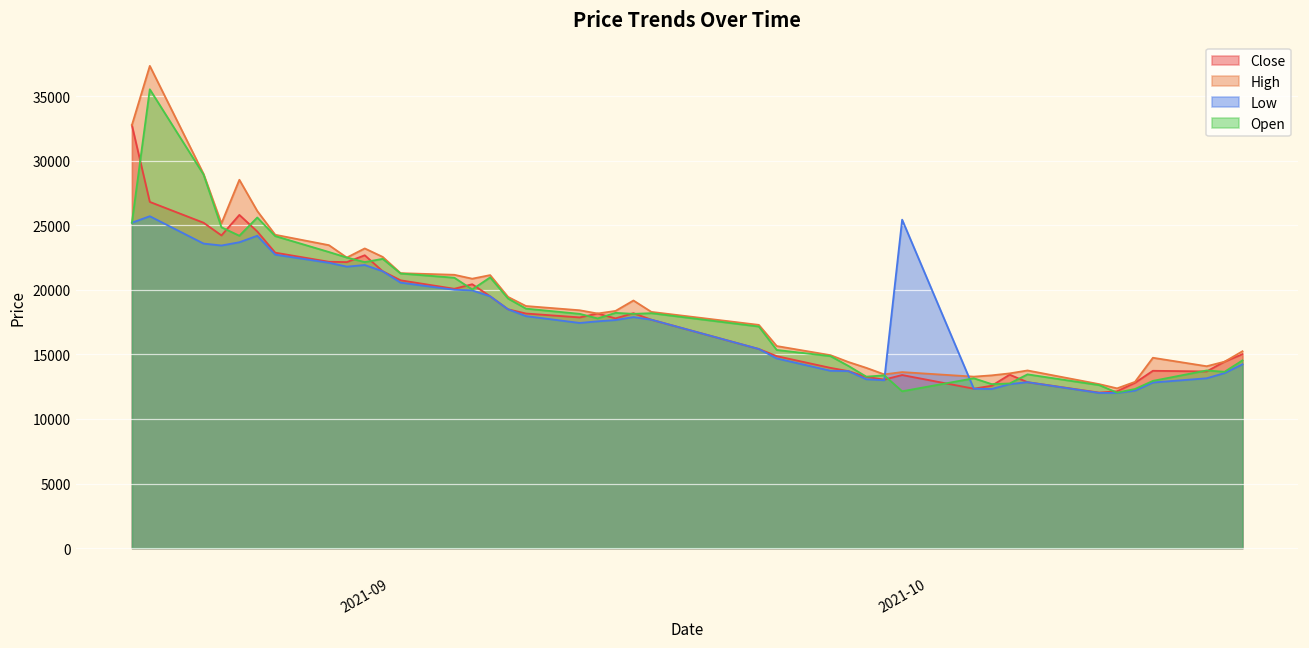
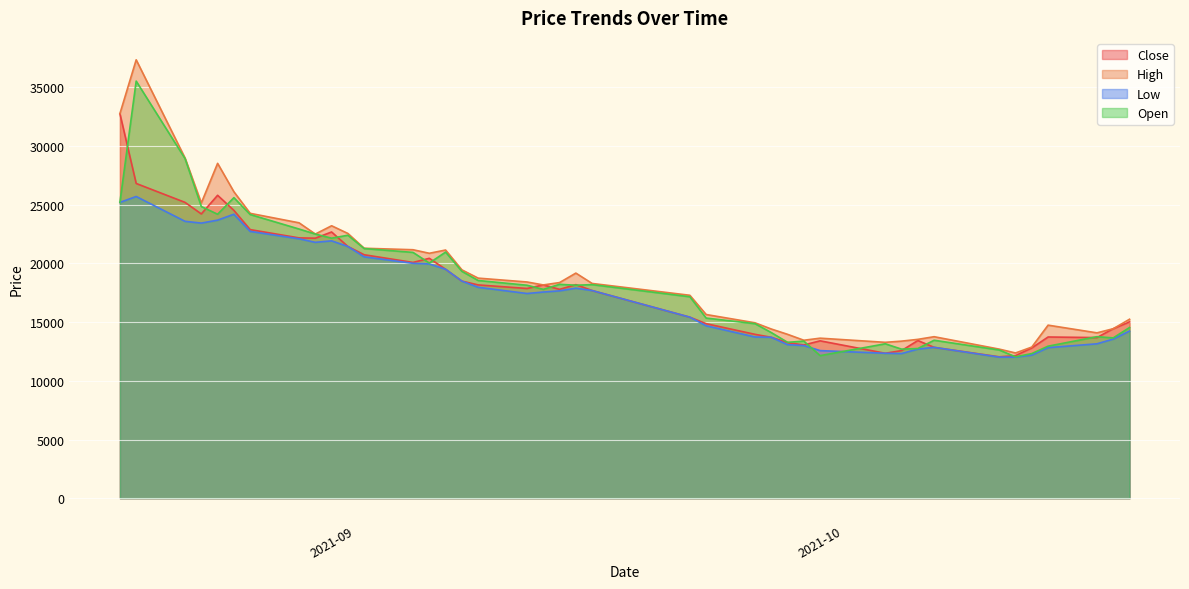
Low, 2021-10: 25400 -> 12600
